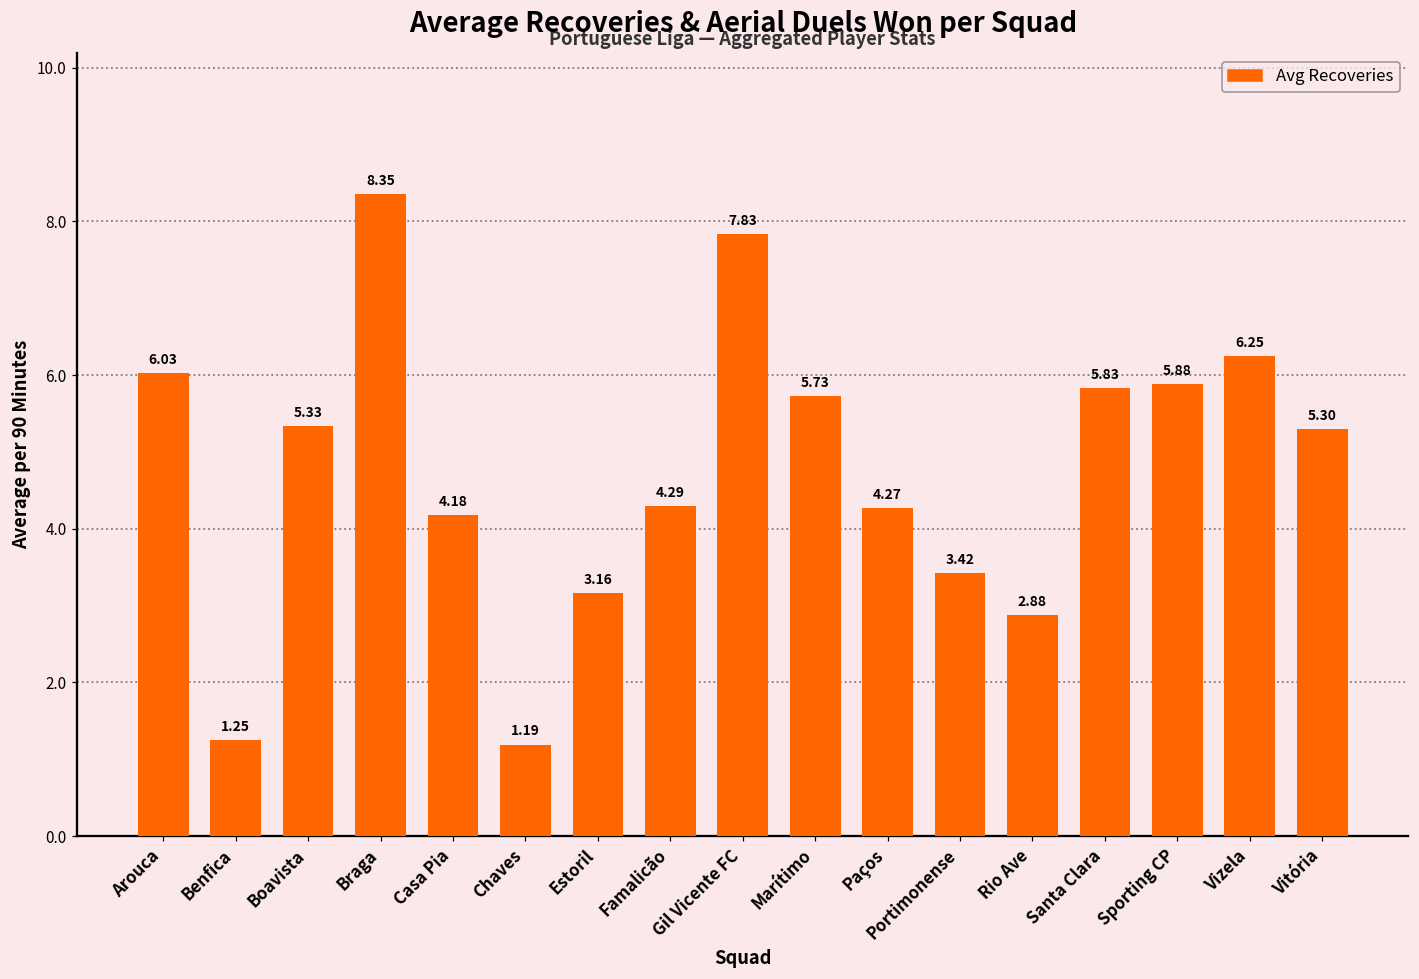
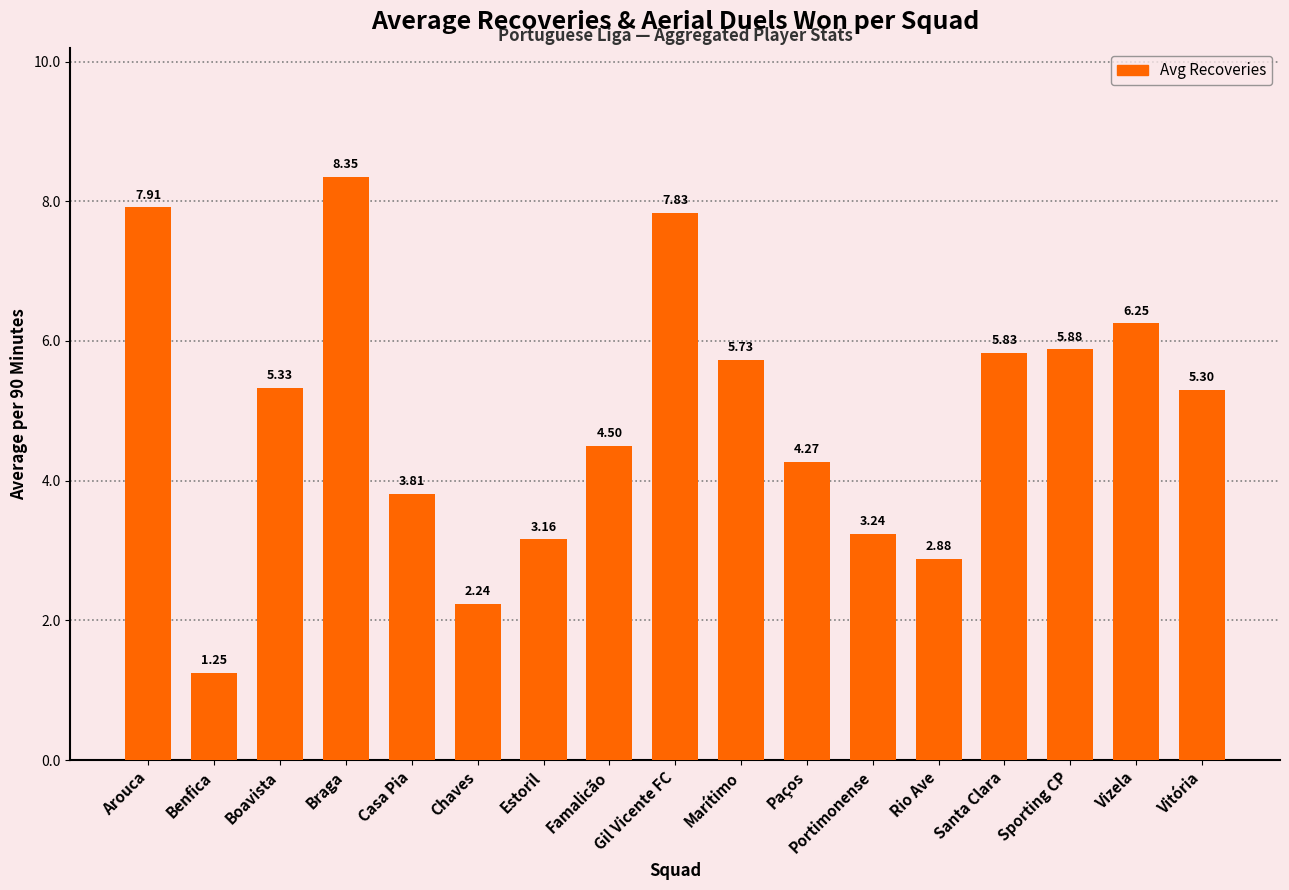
Arouca: 6.03 -> 7.91
Casa Pia: 4.18 -> 3.81
Chaves: 1.19 -> 2.24
Famalicão: 4.29 -> 4.50
Portimonense: 3.42 -> 3.24
